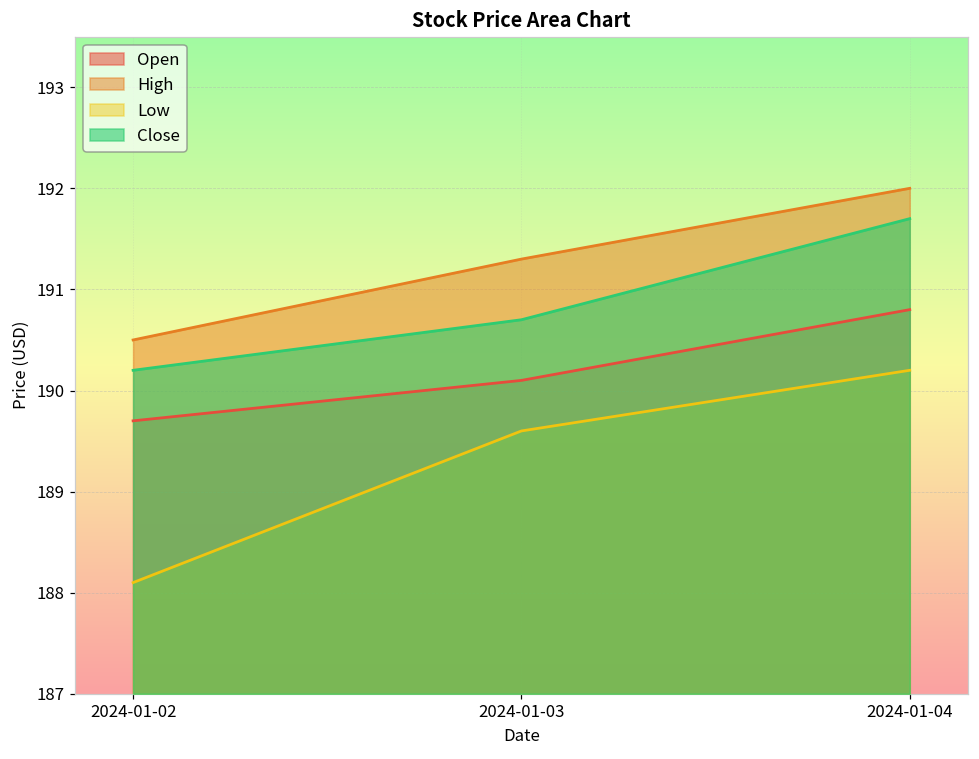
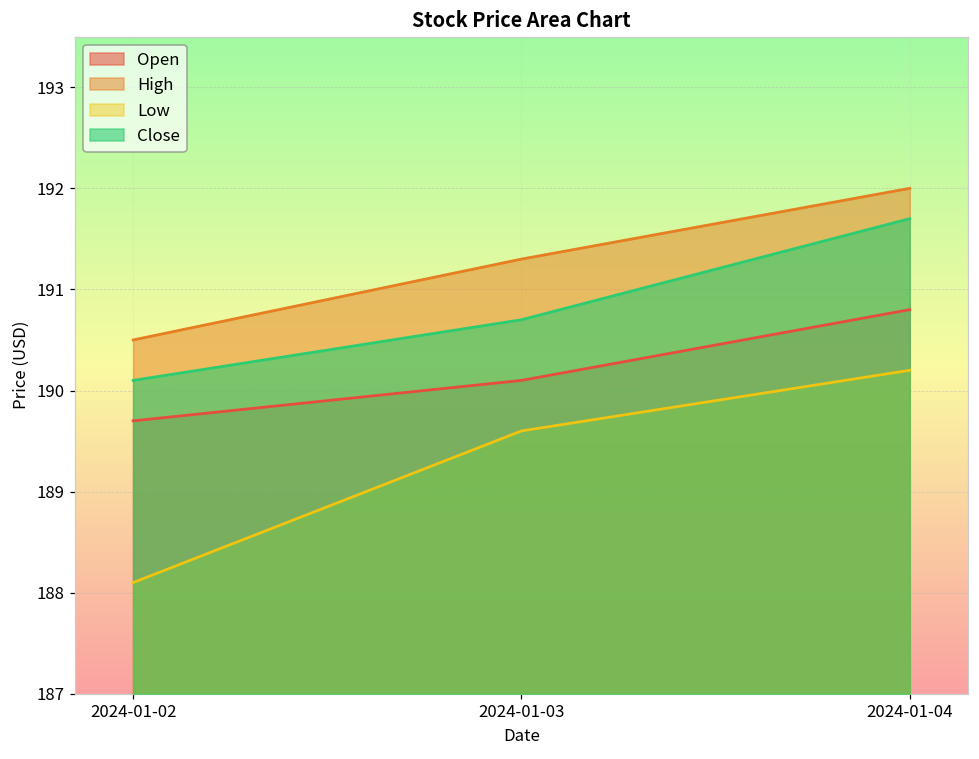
Close, 2024-01-02: 190.2 -> 190.1
